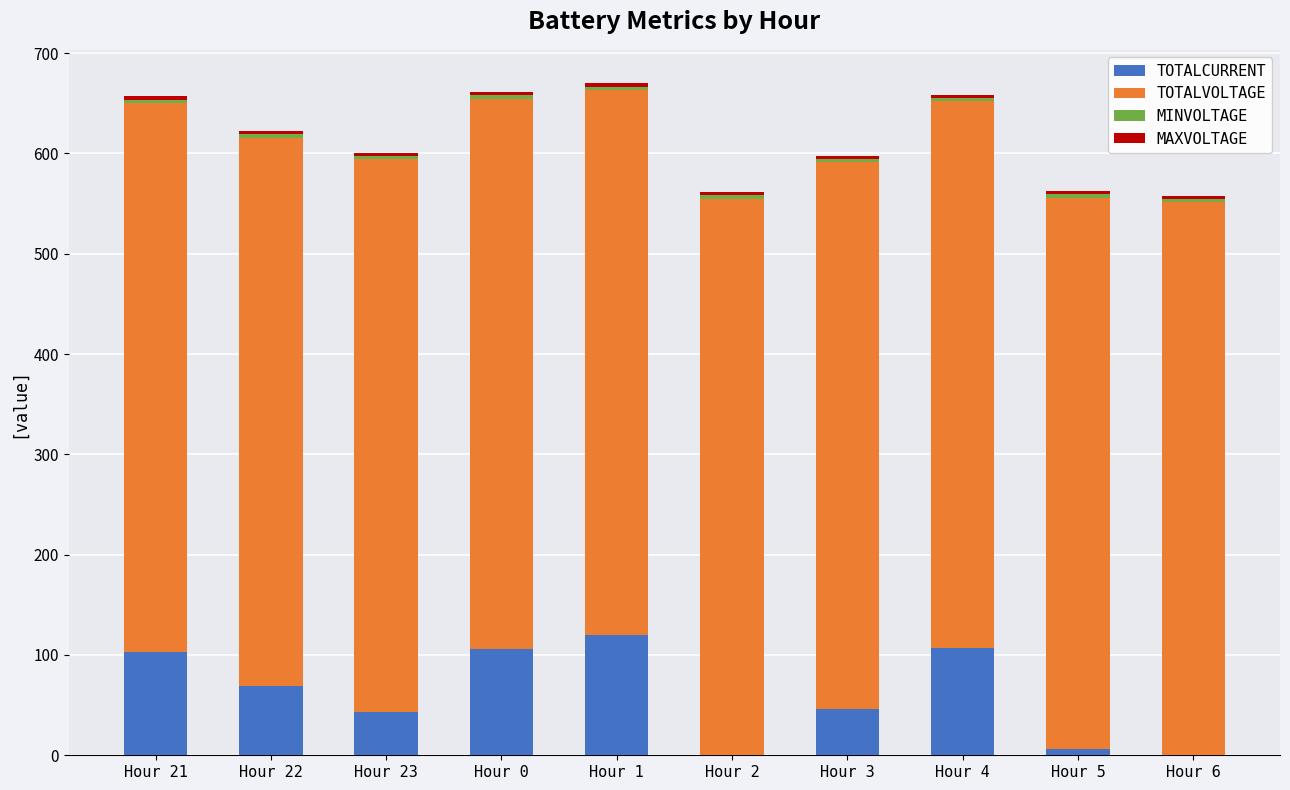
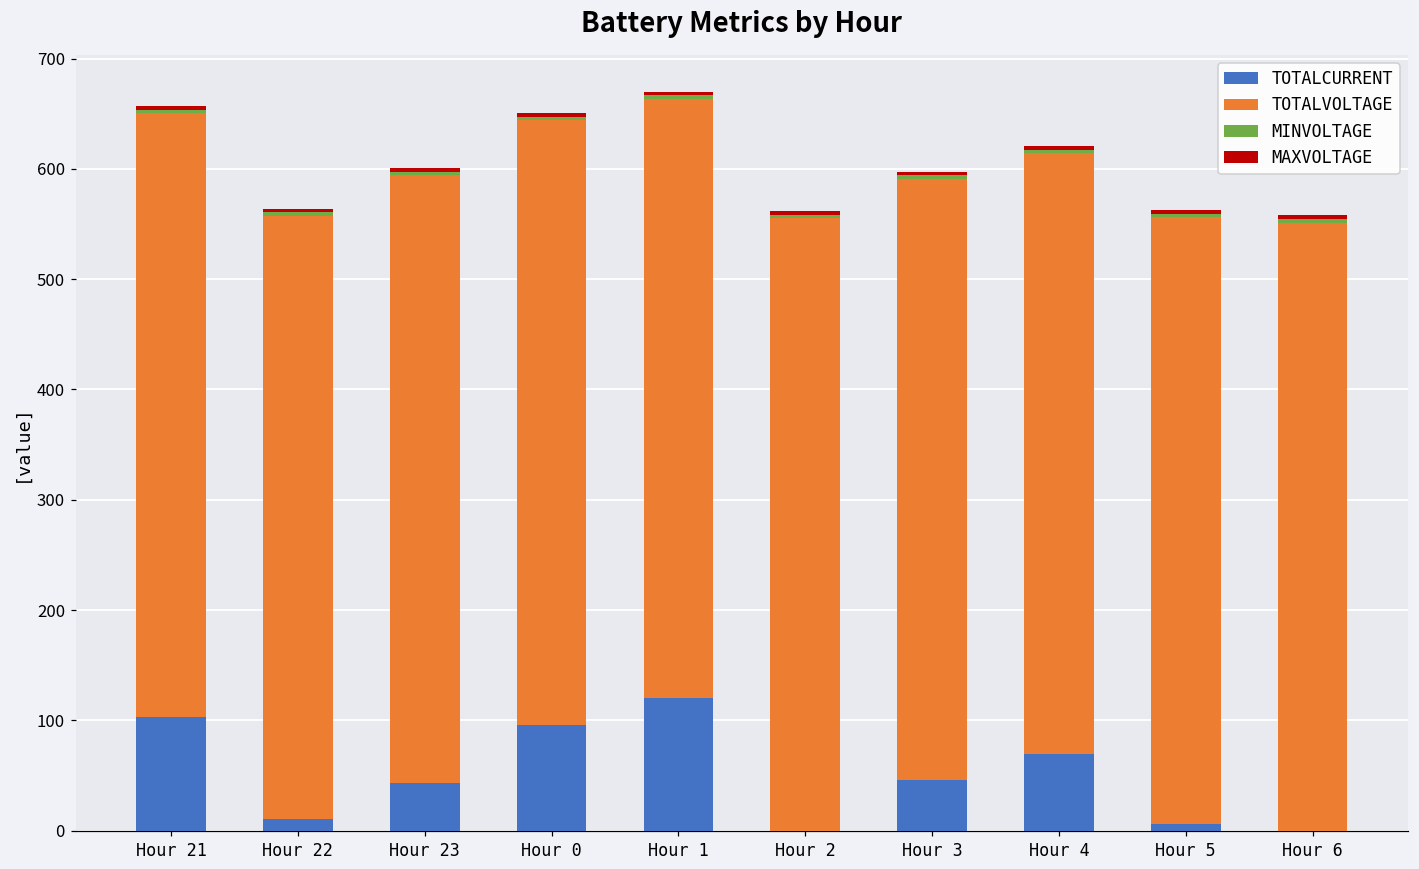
TOTALCURRENT, Hour 22: 69 -> 11
TOTALCURRENT, Hour 0: 106 -> 96
TOTALCURRENT, Hour 4: 107 -> 70
